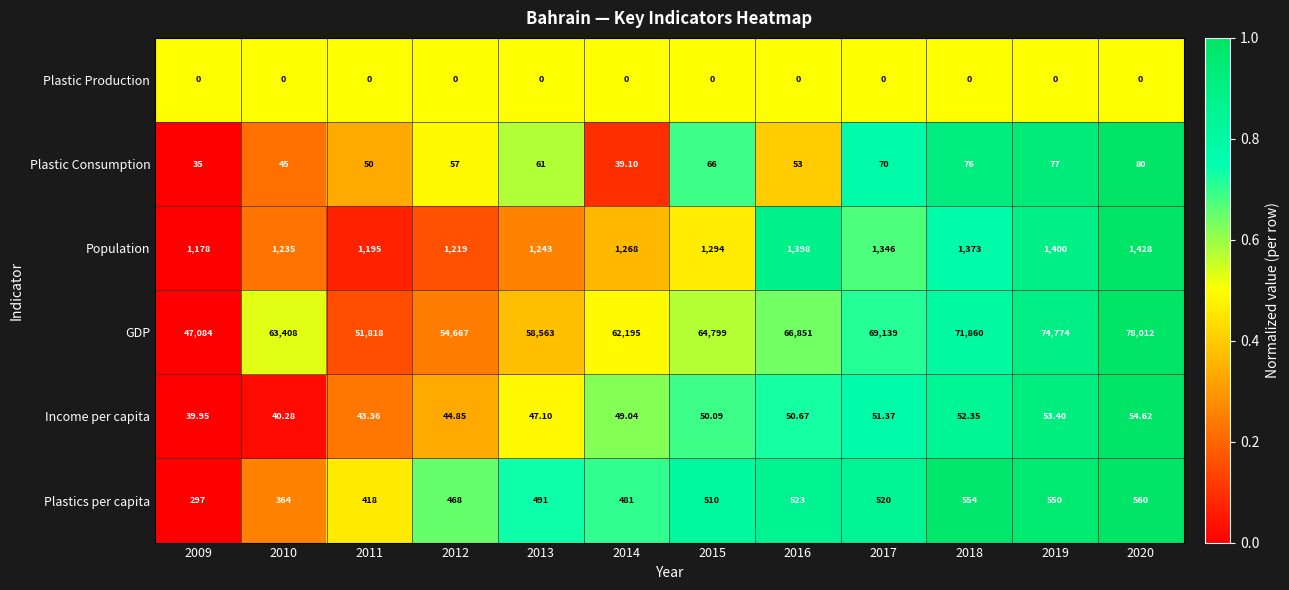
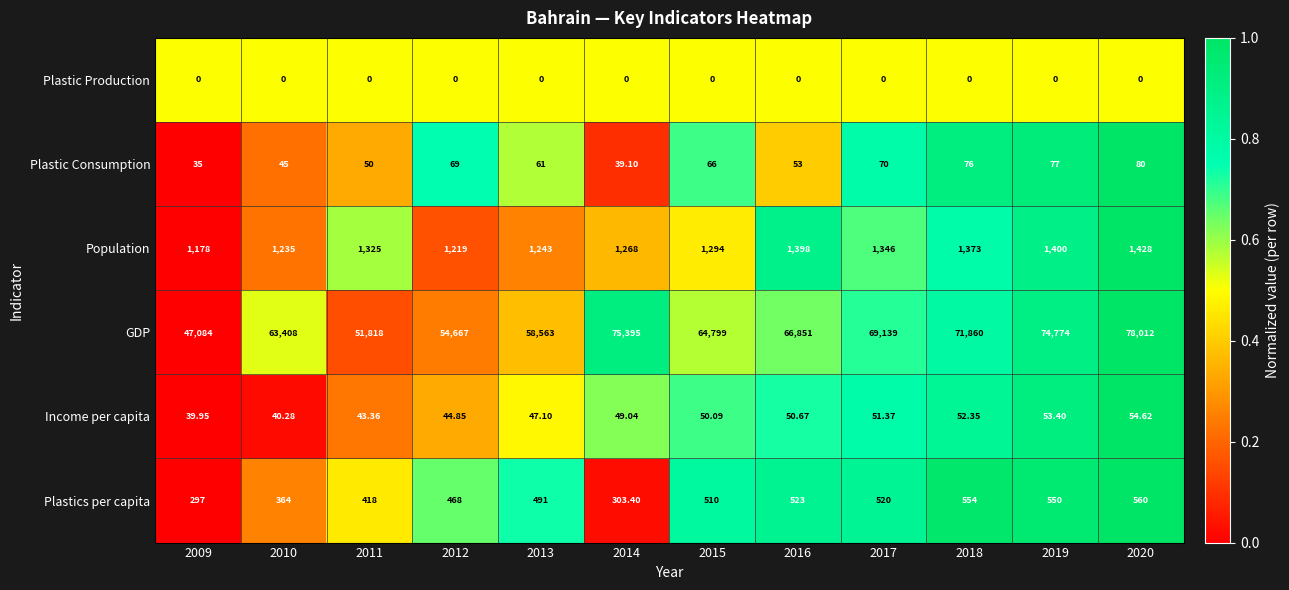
Plastic Consumption, 2012: 57 -> 69
Population, 2011: 1,195 -> 1,325
GDP, 2014: 62,195 -> 75,395
Plastics per capita, 2014: 481 -> 303.40
